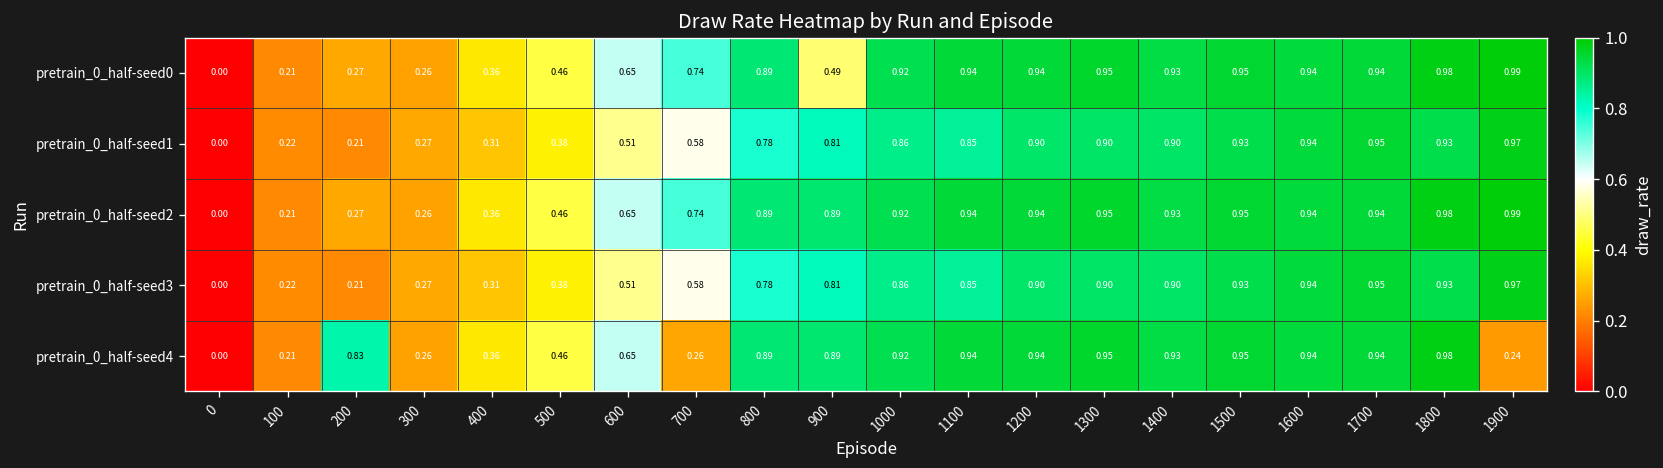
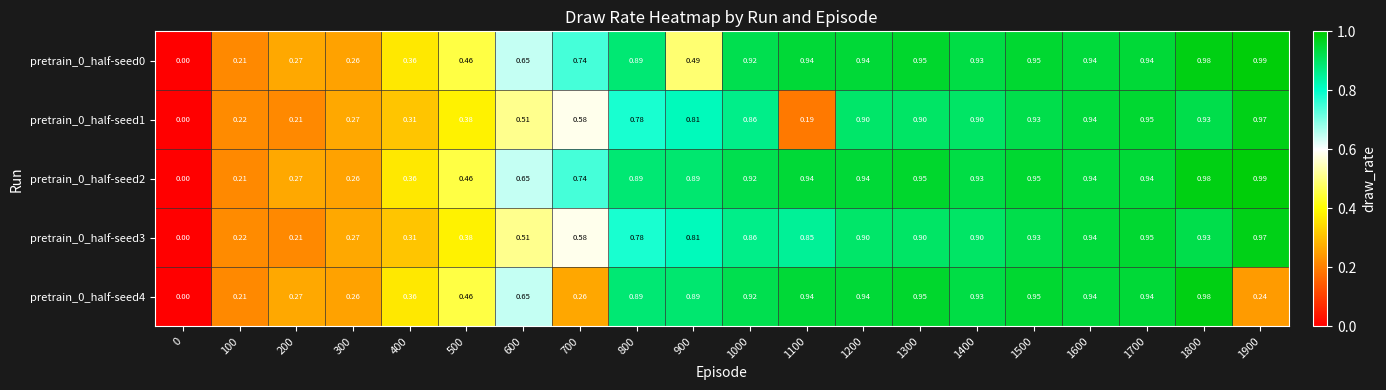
pretrain_0_half-seed1, 1100: 0.85 -> 0.19
pretrain_0_half-seed4, 200: 0.83 -> 0.27
